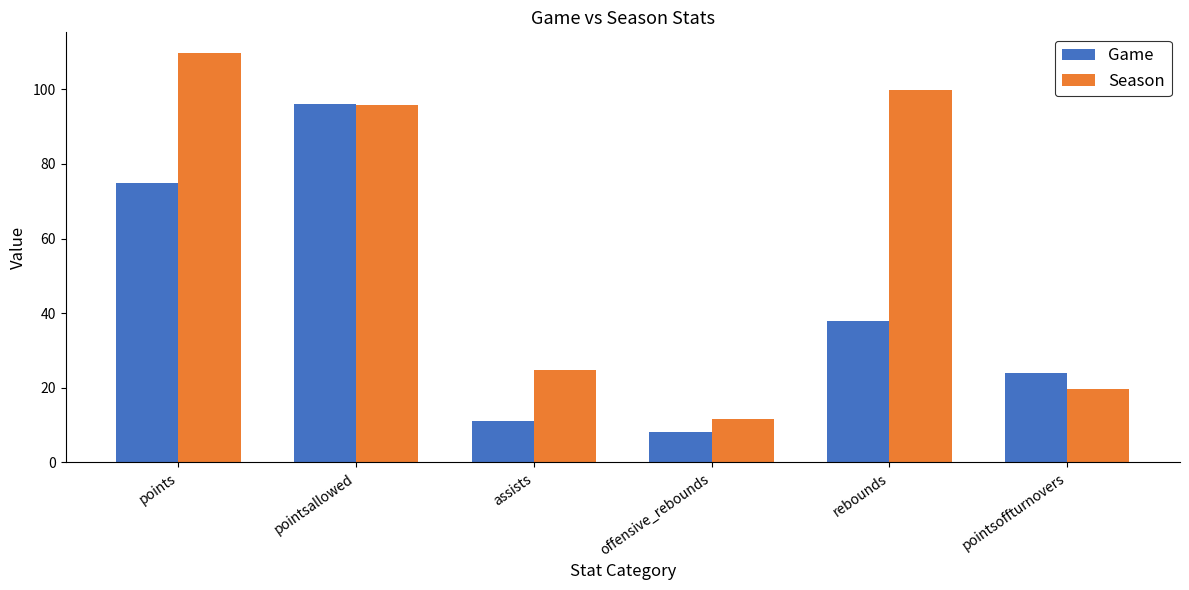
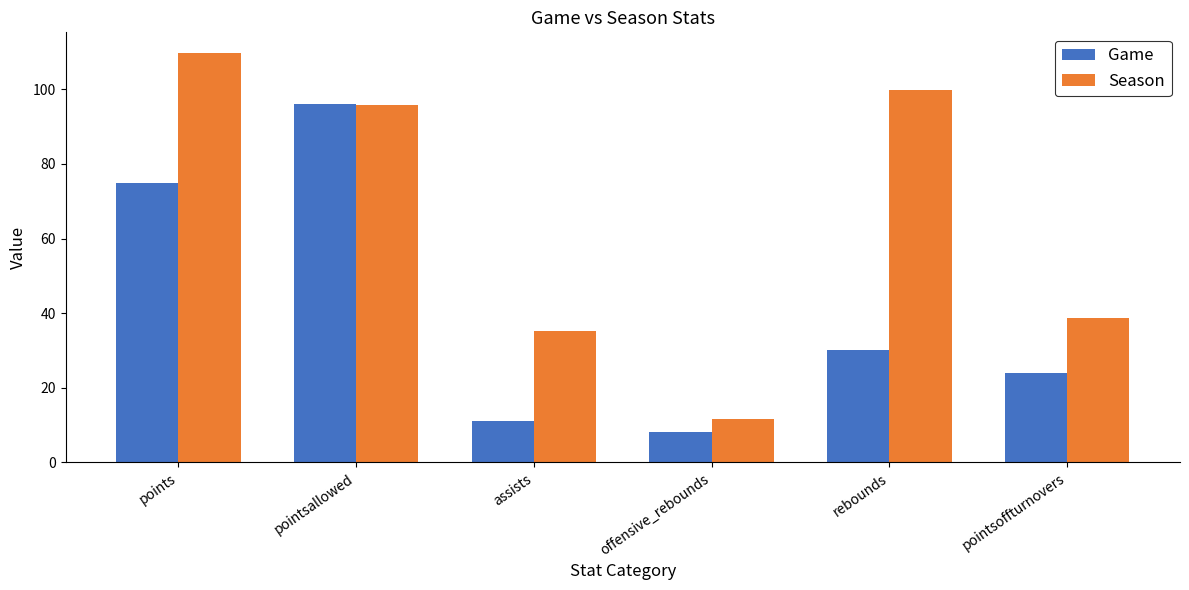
Season, assists: 25 -> 35
Game, rebounds: 38 -> 30
Season, pointsoffturnovers: 20 -> 39
